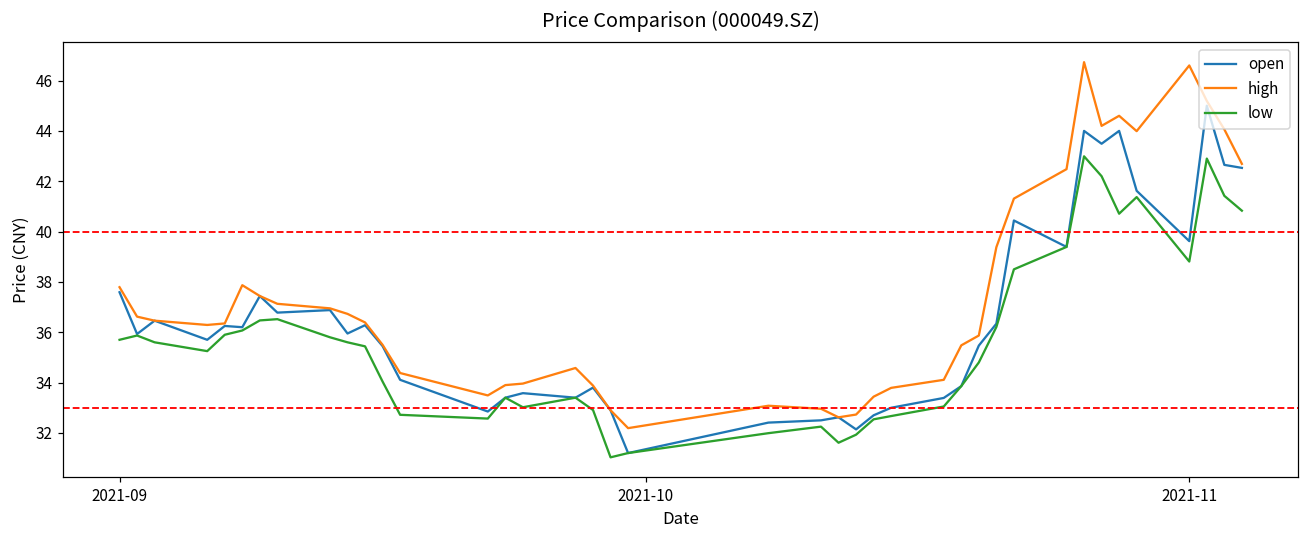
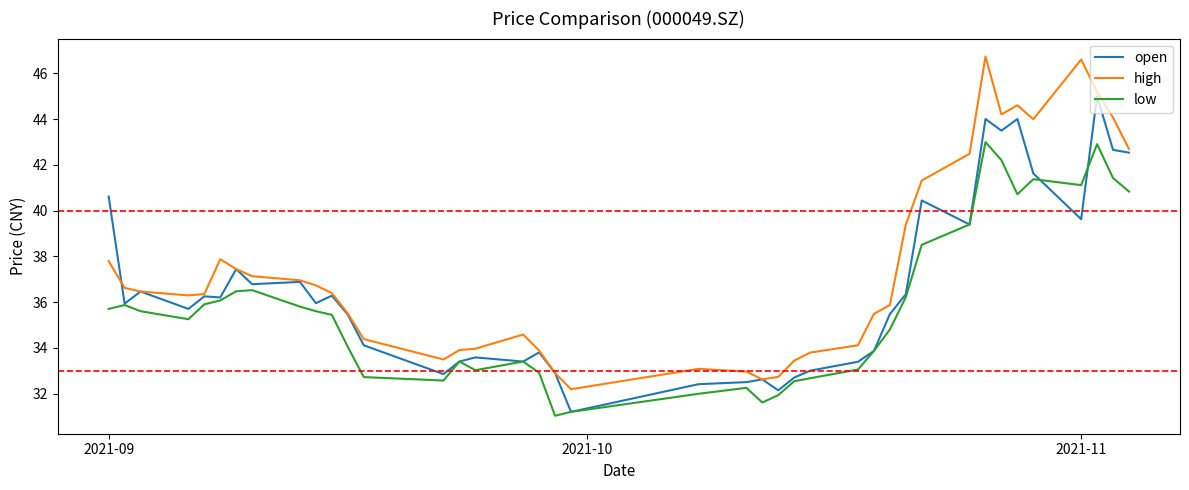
open, 2021-09: 37.6 -> 40.6
low, 2021-11: 38.8 -> 41.1
